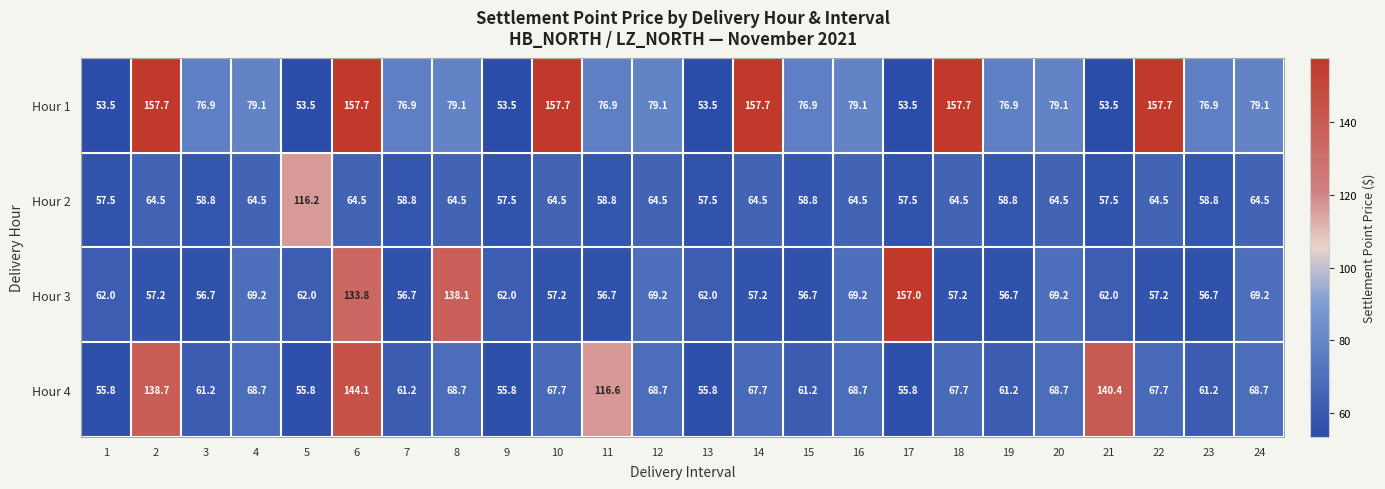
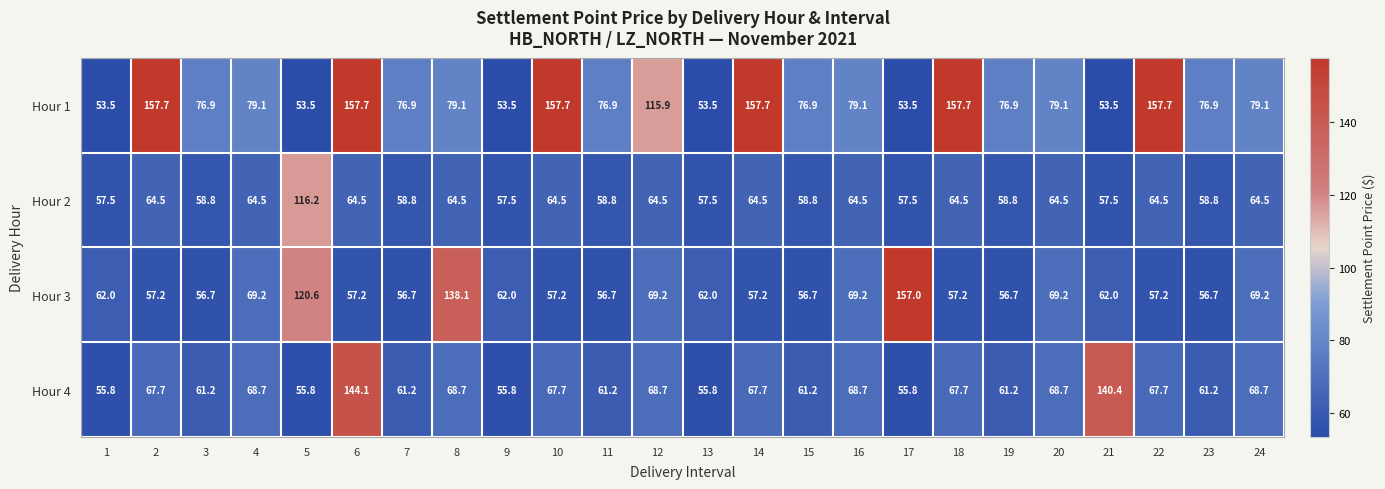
Hour 1, 12: 79.1 -> 115.9
Hour 3, 5: 62.0 -> 120.6
Hour 3, 6: 133.8 -> 57.2
Hour 4, 2: 138.7 -> 67.7
Hour 4, 11: 116.6 -> 61.2
